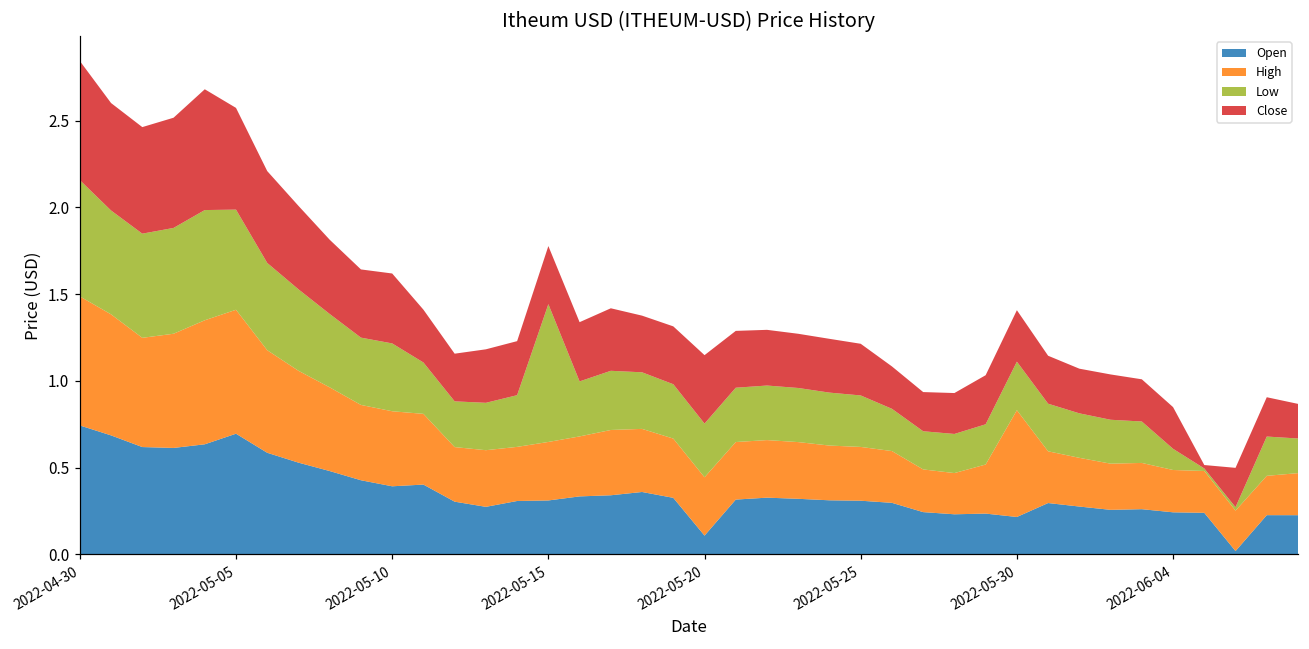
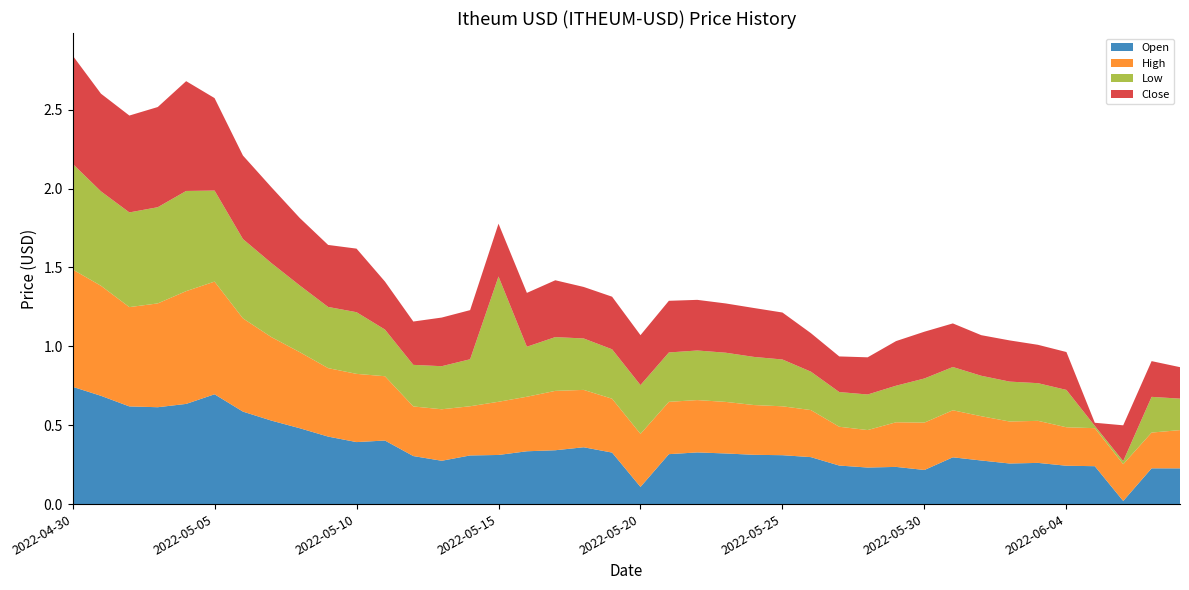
Close, 2022-05-20: 0.39 -> 0.32
High, 2022-05-30: 0.62 -> 0.30
Low, 2022-06-04: 0.12 -> 0.24
